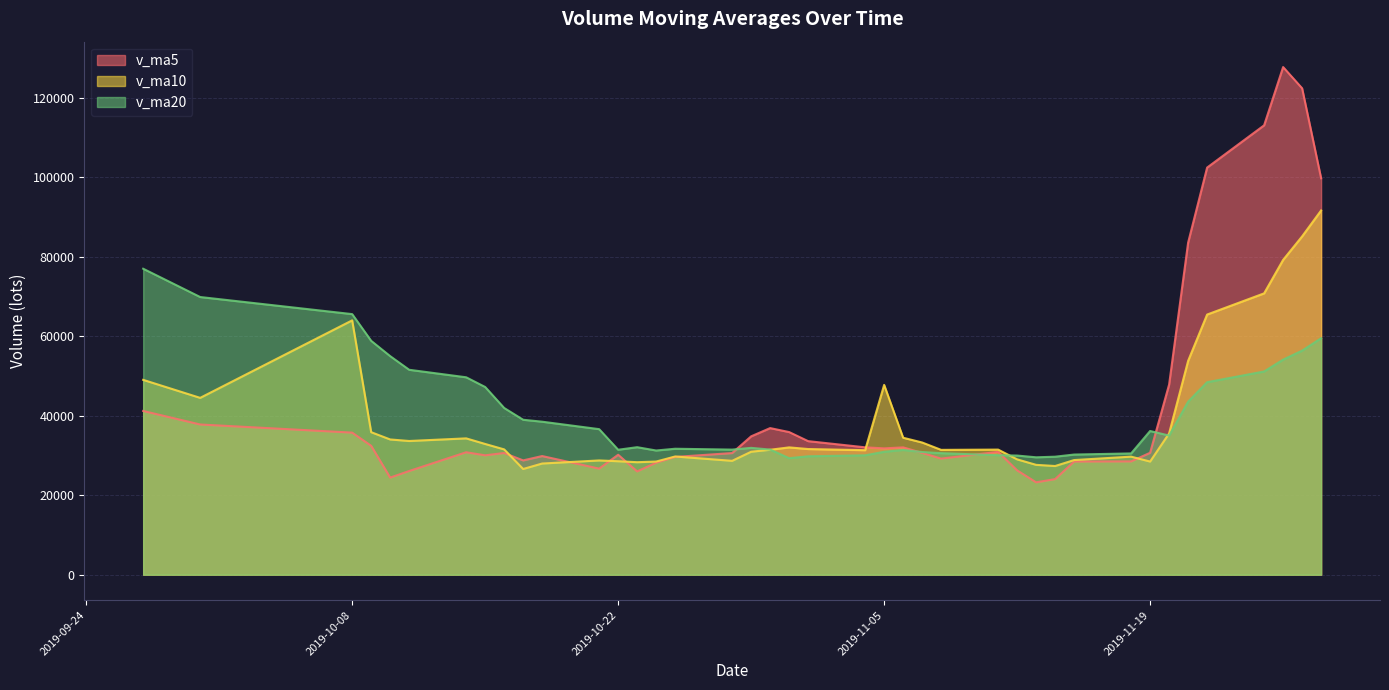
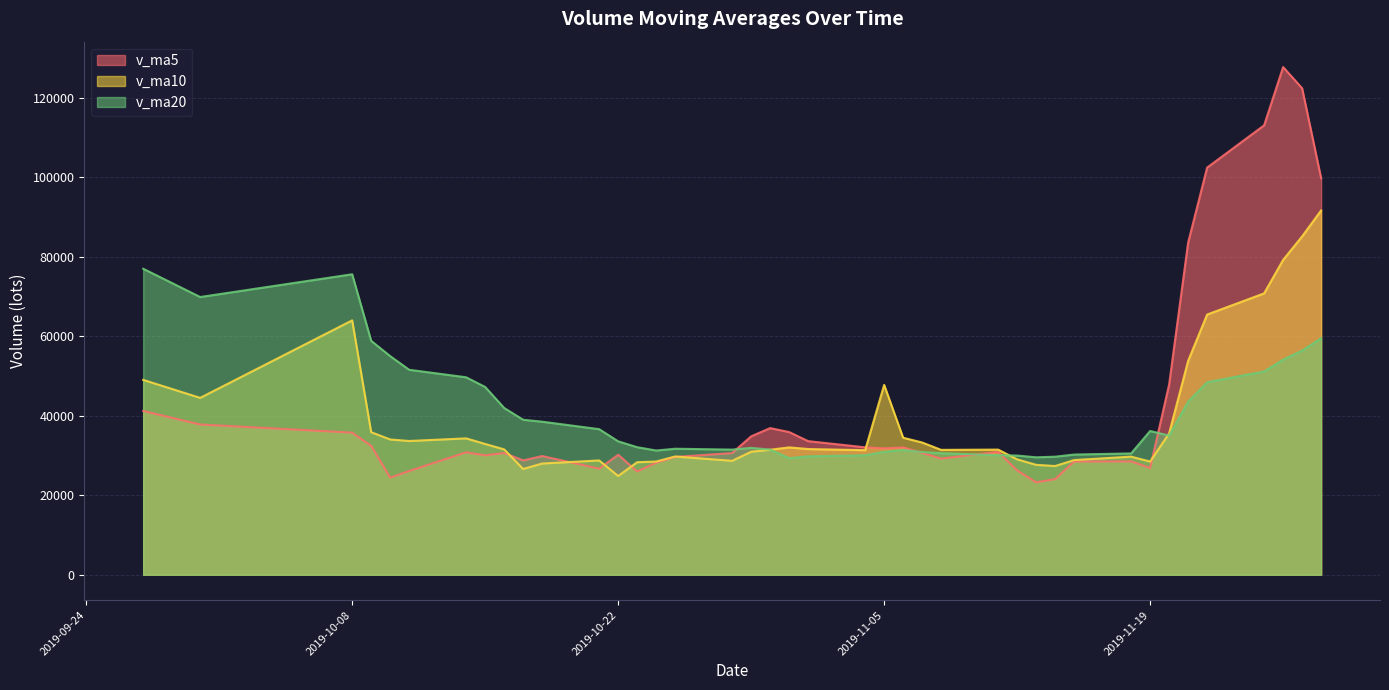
v_ma20, 2019-10-08: 66000 -> 76000
v_ma10, 2019-10-22: 29000 -> 25000
v_ma20, 2019-10-22: 31000 -> 34000
v_ma5, 2019-11-19: 31000 -> 27000
